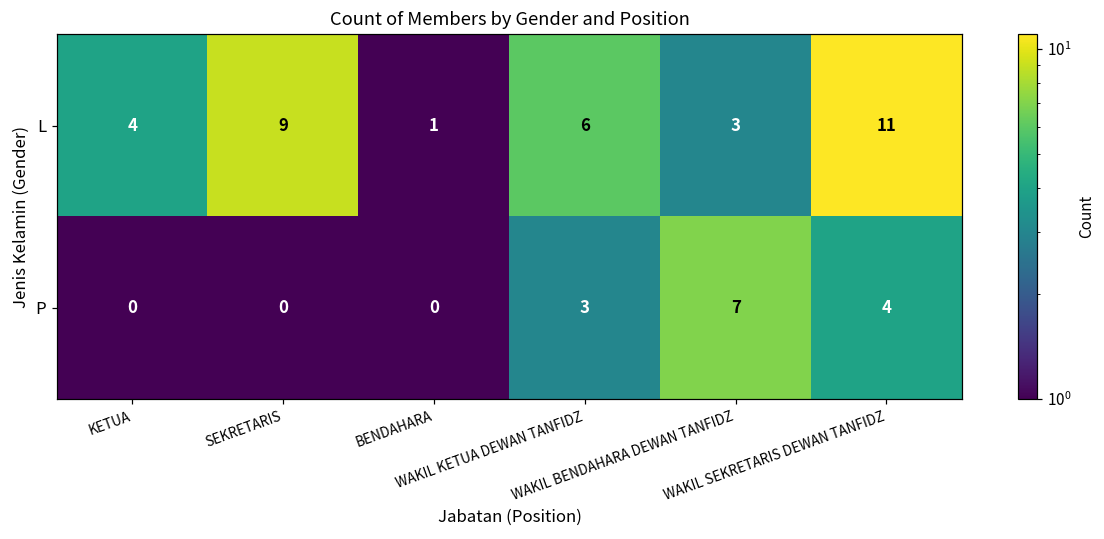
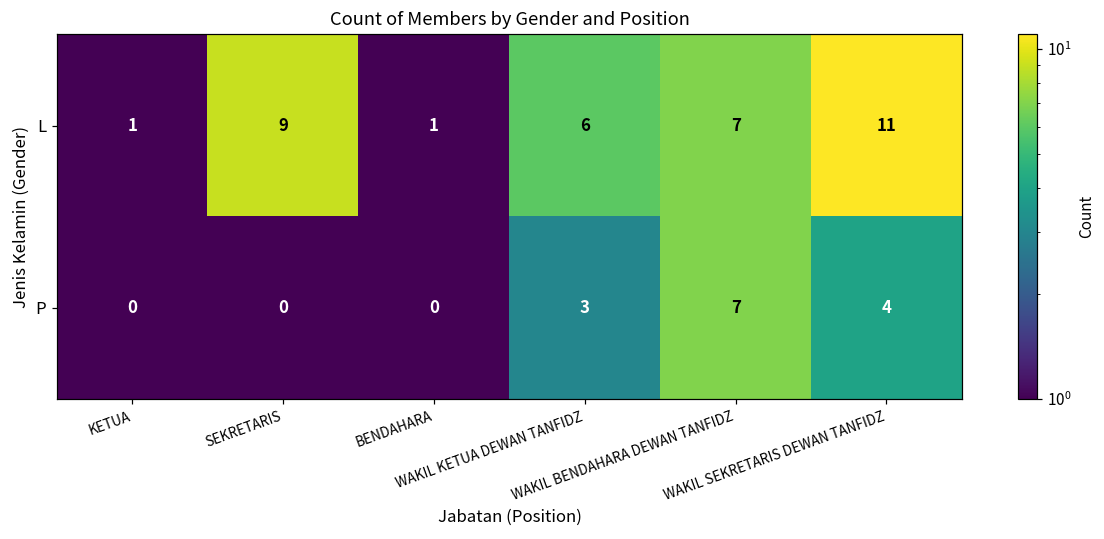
L, KETUA: 4 -> 1
L, WAKIL BENDAHARA DEWAN TANFIDZ: 3 -> 7
